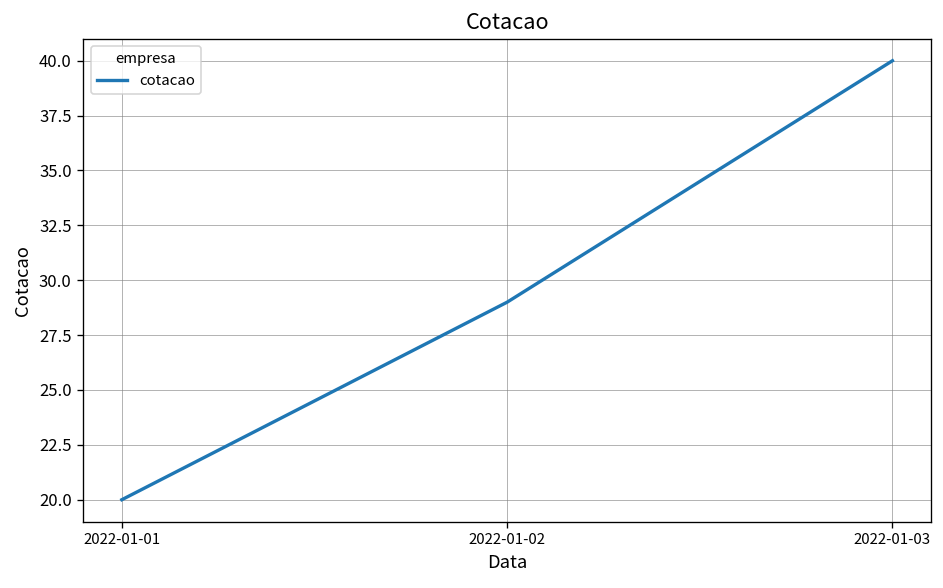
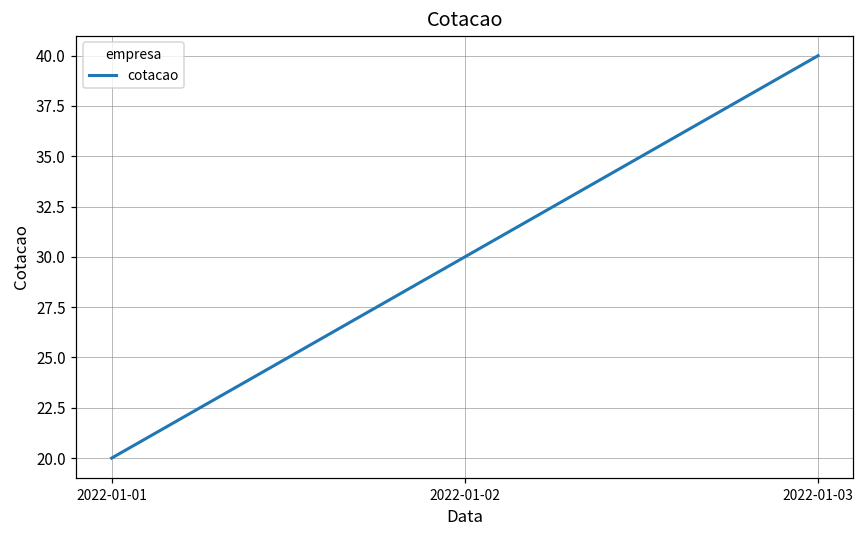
2022-01-02: 29 -> 30
